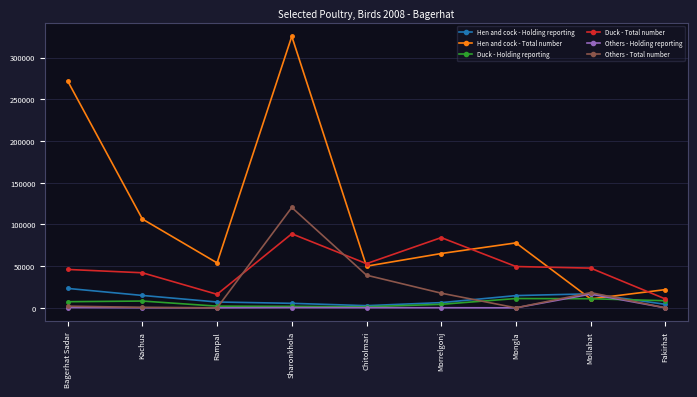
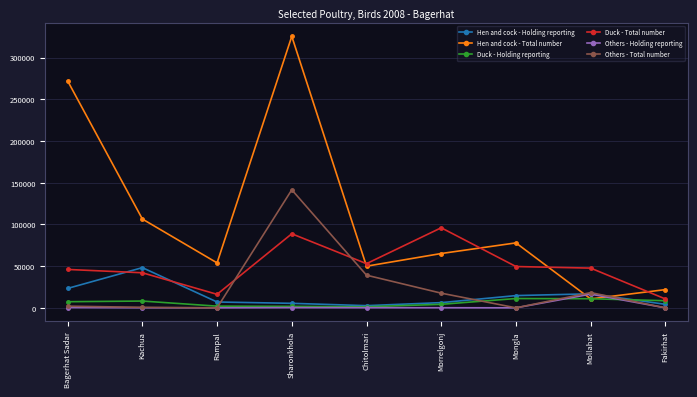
Hen and cock - Holding reporting, Kachua: 10000 -> 50000
Others - Total number, Sharonkhola: 120000 -> 140000
Duck - Total number, Morrelgonj: 80000 -> 100000
